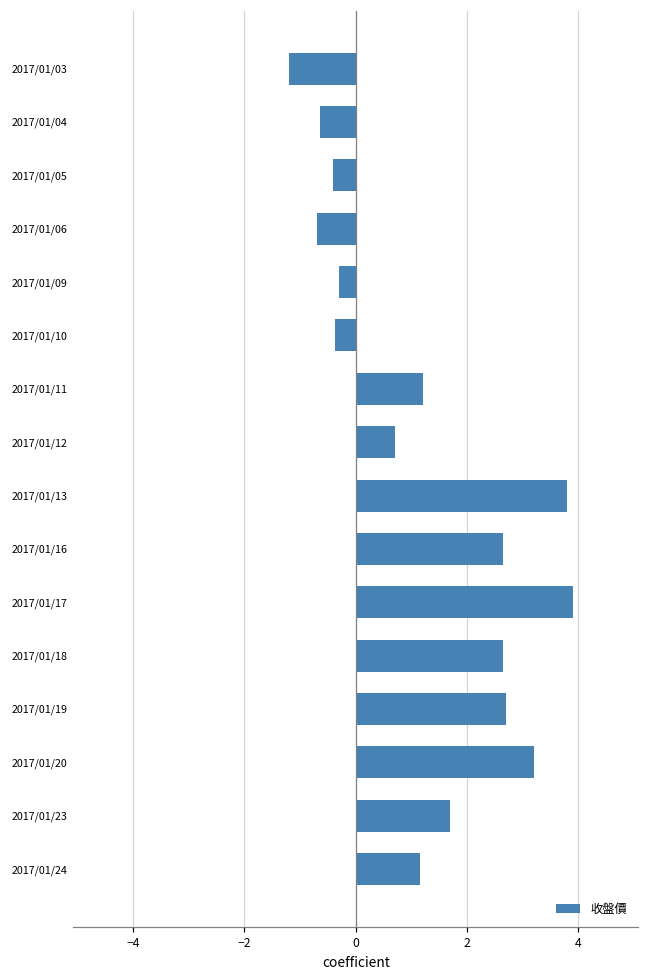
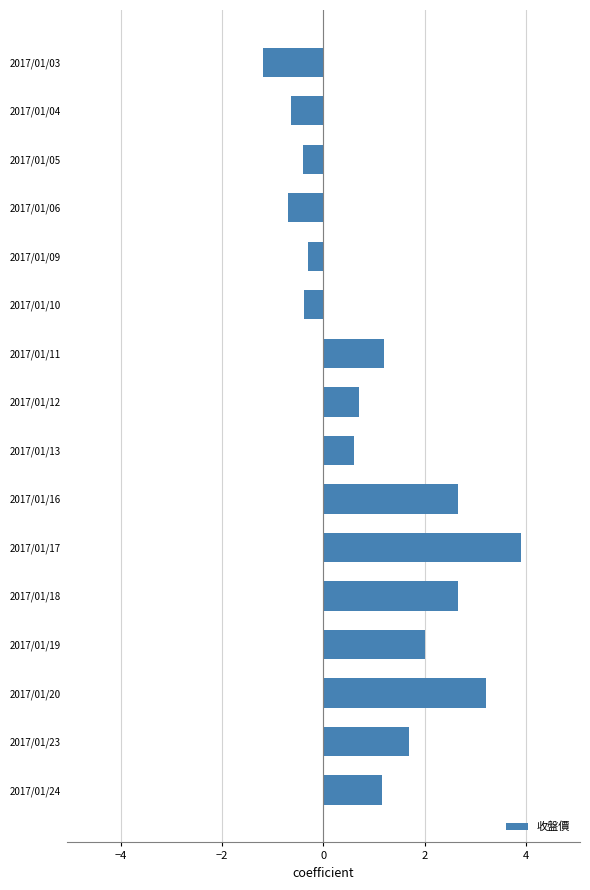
2017/01/13: 3.8 -> 0.6
2017/01/19: 2.7 -> 2.0
